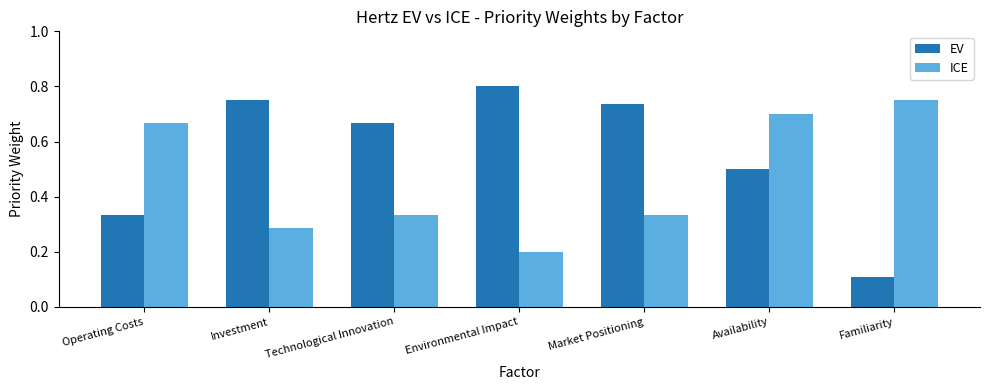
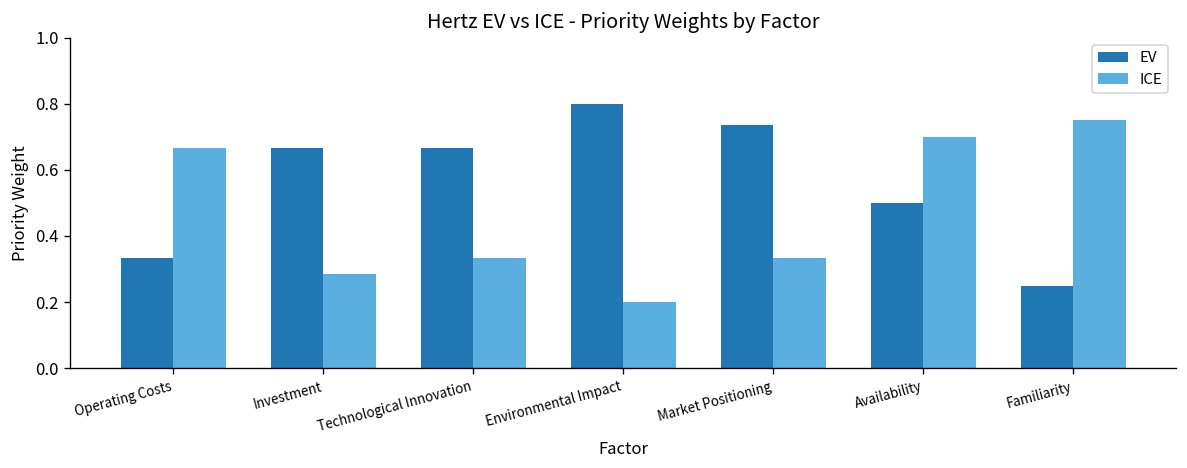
EV, Investment: 0.75 -> 0.67
EV, Familiarity: 0.11 -> 0.25
